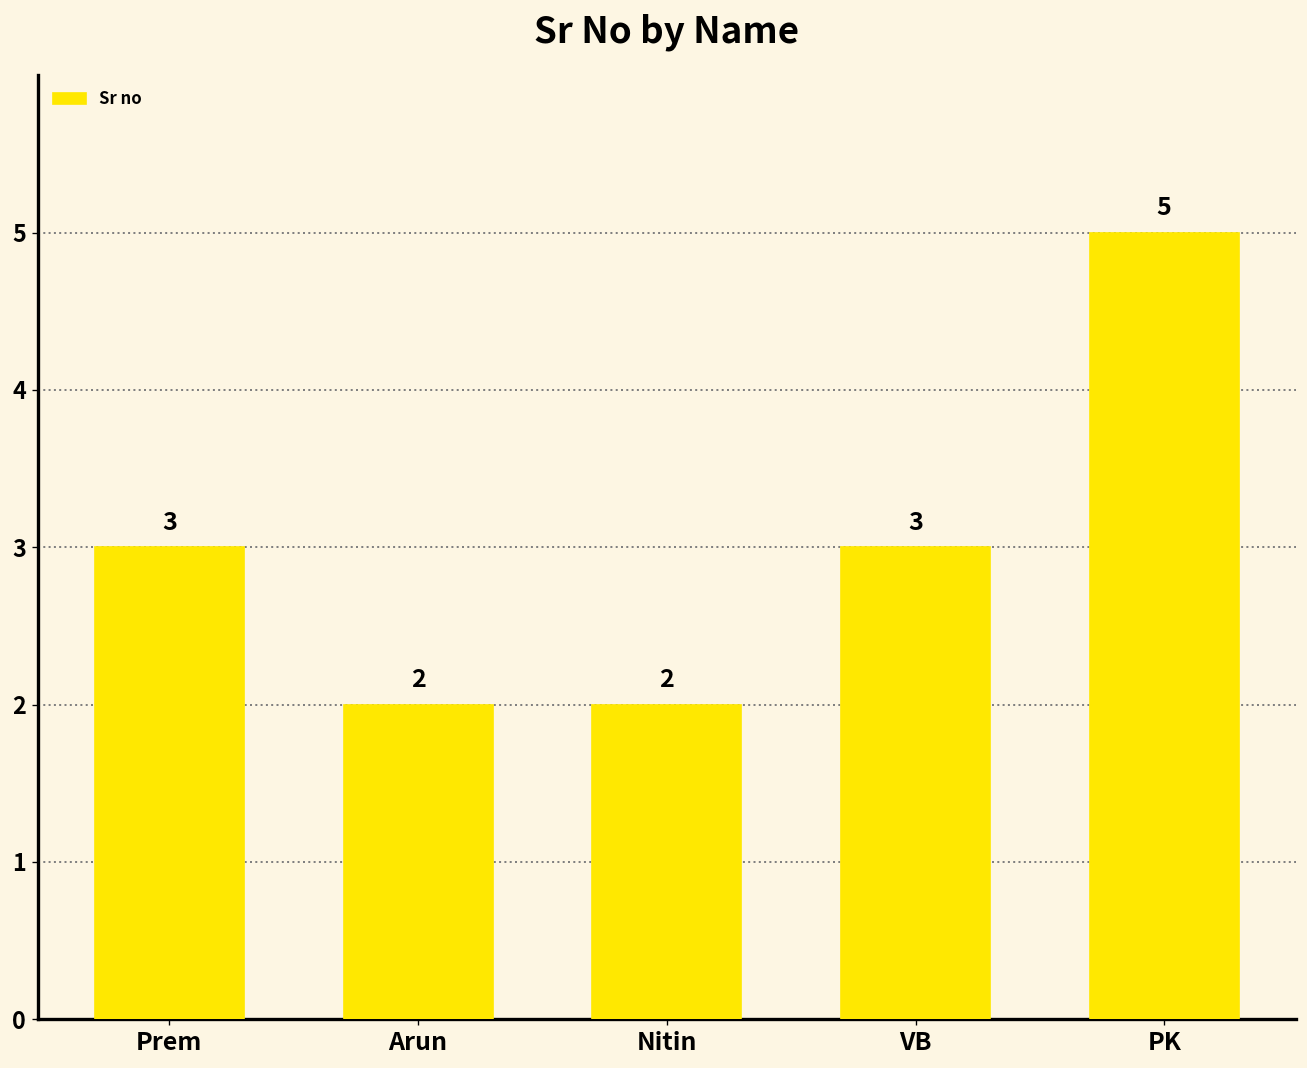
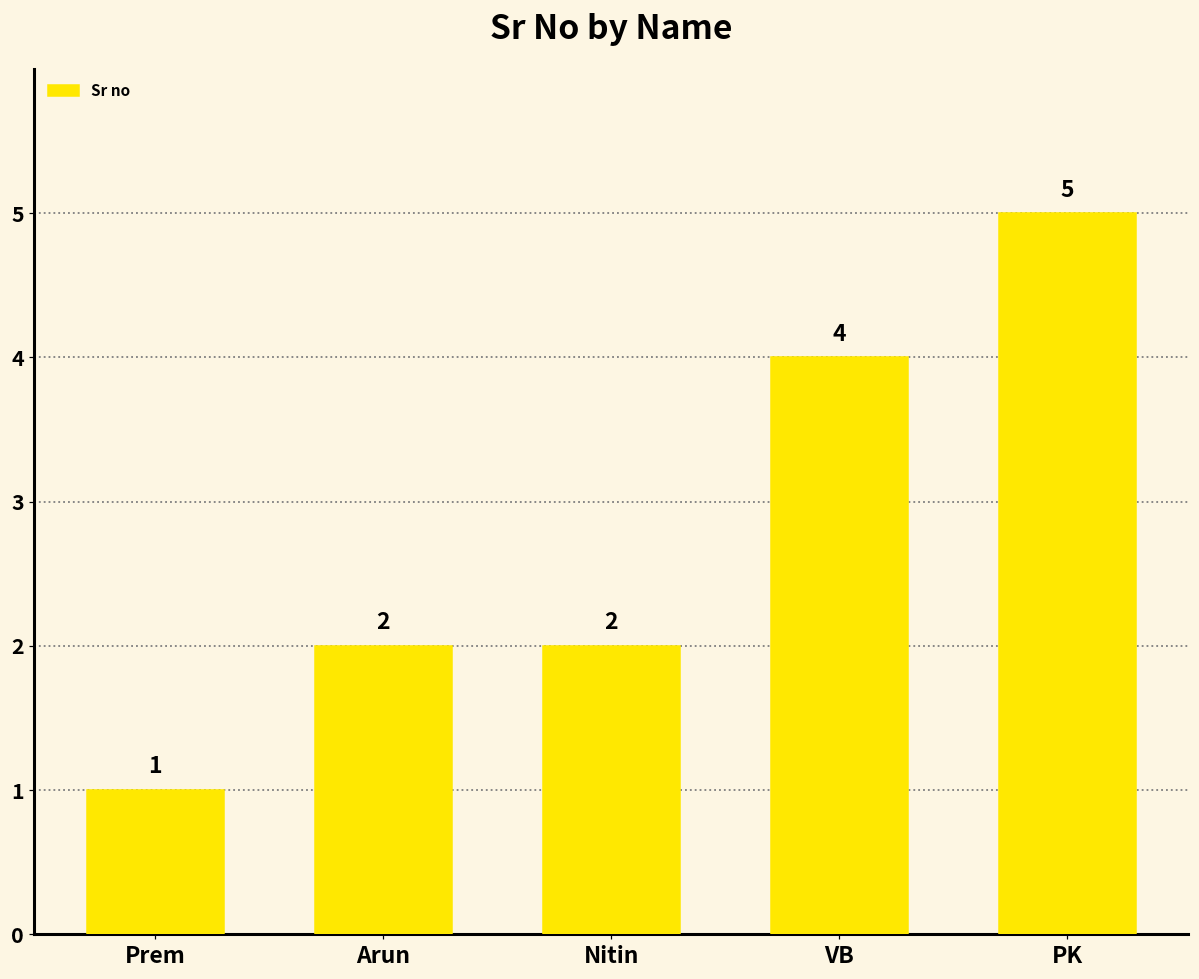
Prem: 3 -> 1
VB: 3 -> 4
